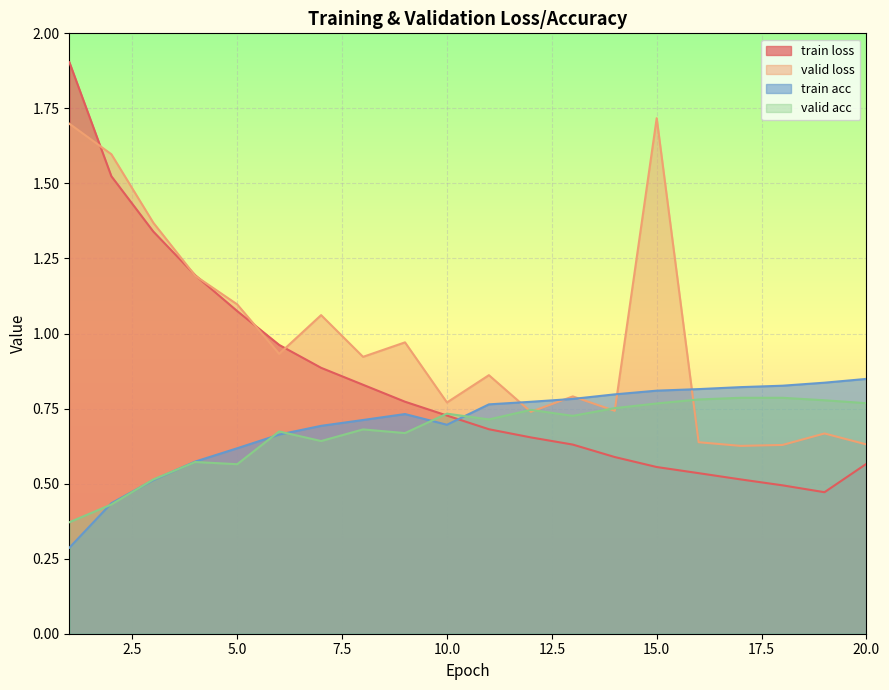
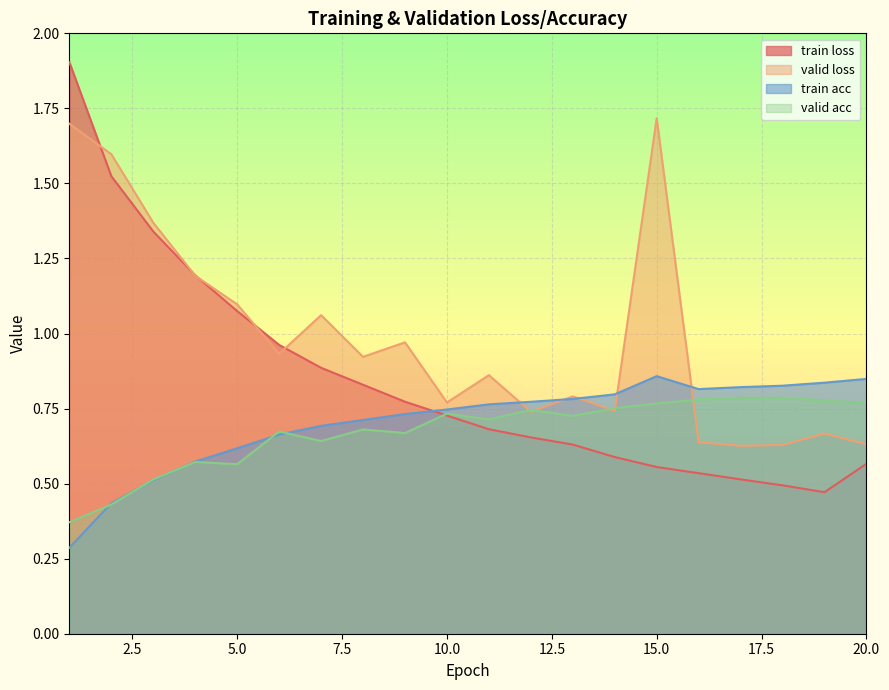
train acc, 10.0: 0.70 -> 0.75
train acc, 15.0: 0.81 -> 0.86
